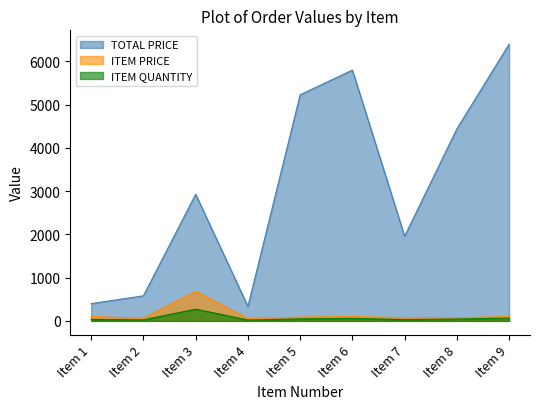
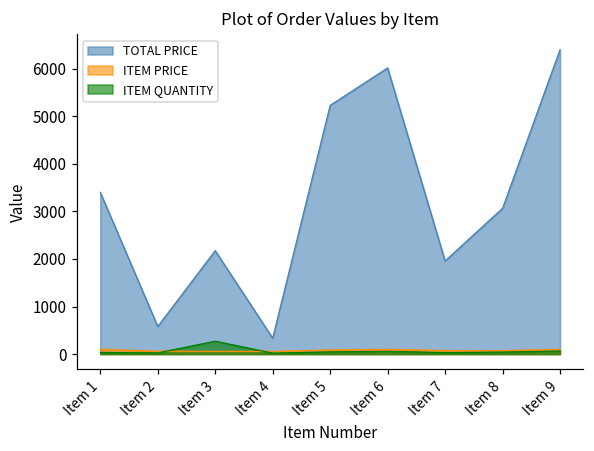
TOTAL PRICE, Item 1: 400 -> 3400
TOTAL PRICE, Item 3: 2900 -> 2200
ITEM PRICE, Item 3: 700 -> 100
TOTAL PRICE, Item 6: 5800 -> 6000
TOTAL PRICE, Item 8: 4400 -> 3100
